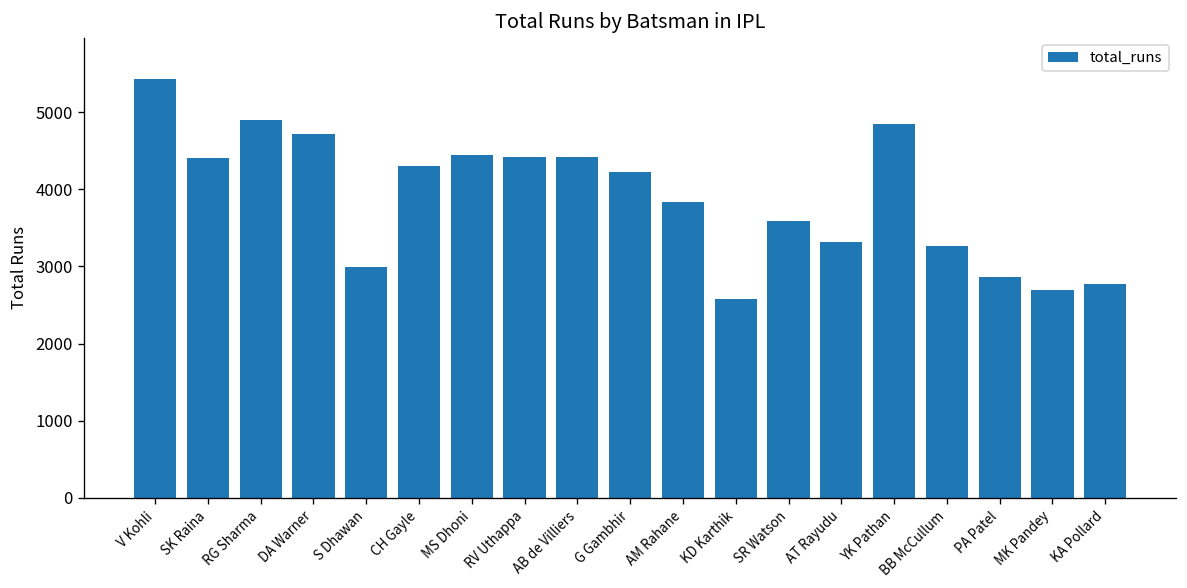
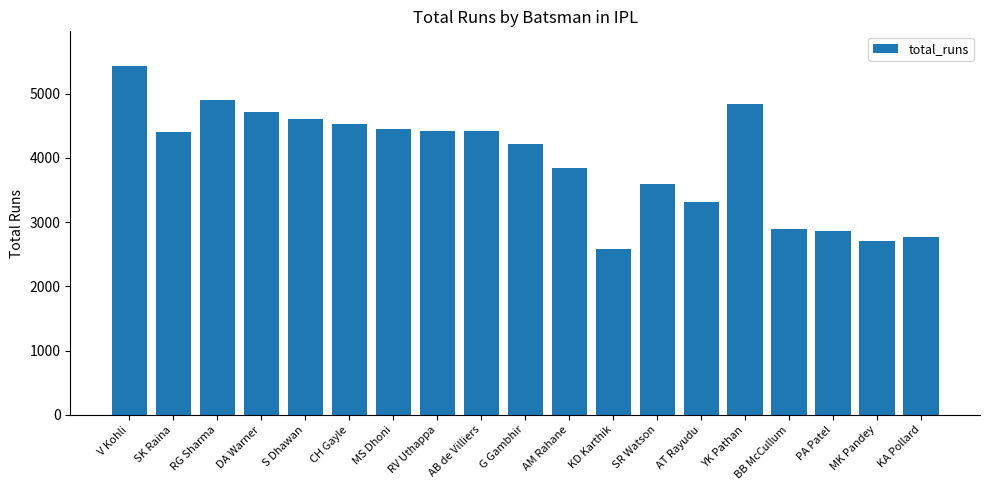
S Dhawan: 3000 -> 4600
CH Gayle: 4300 -> 4500
BB McCullum: 3300 -> 2900
